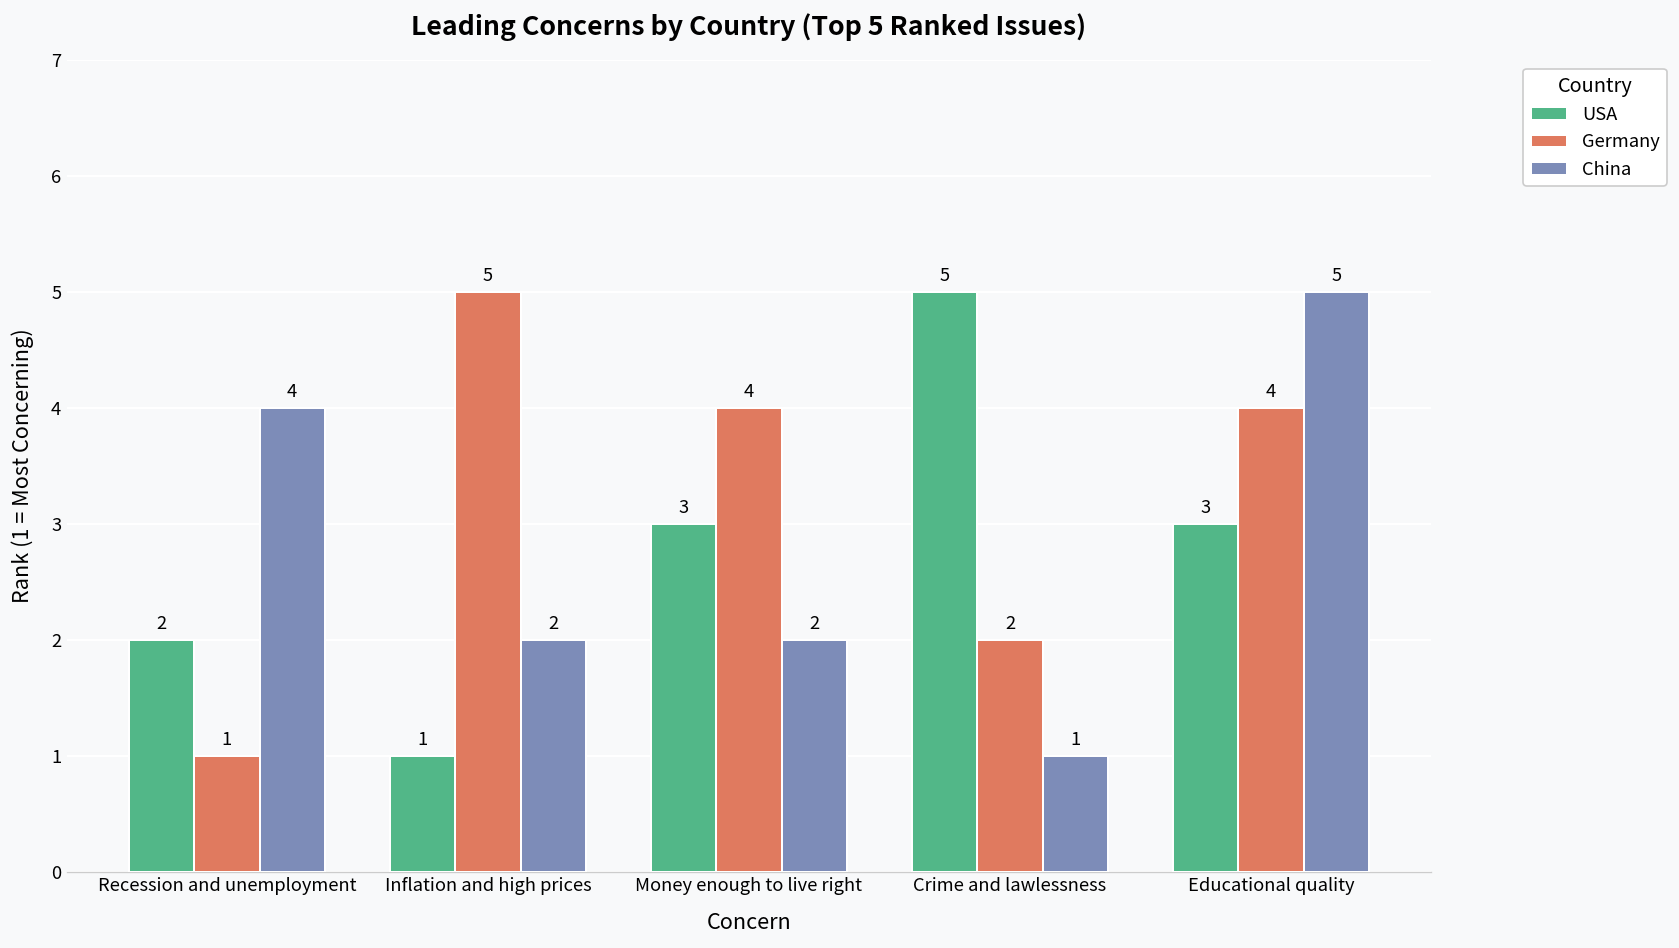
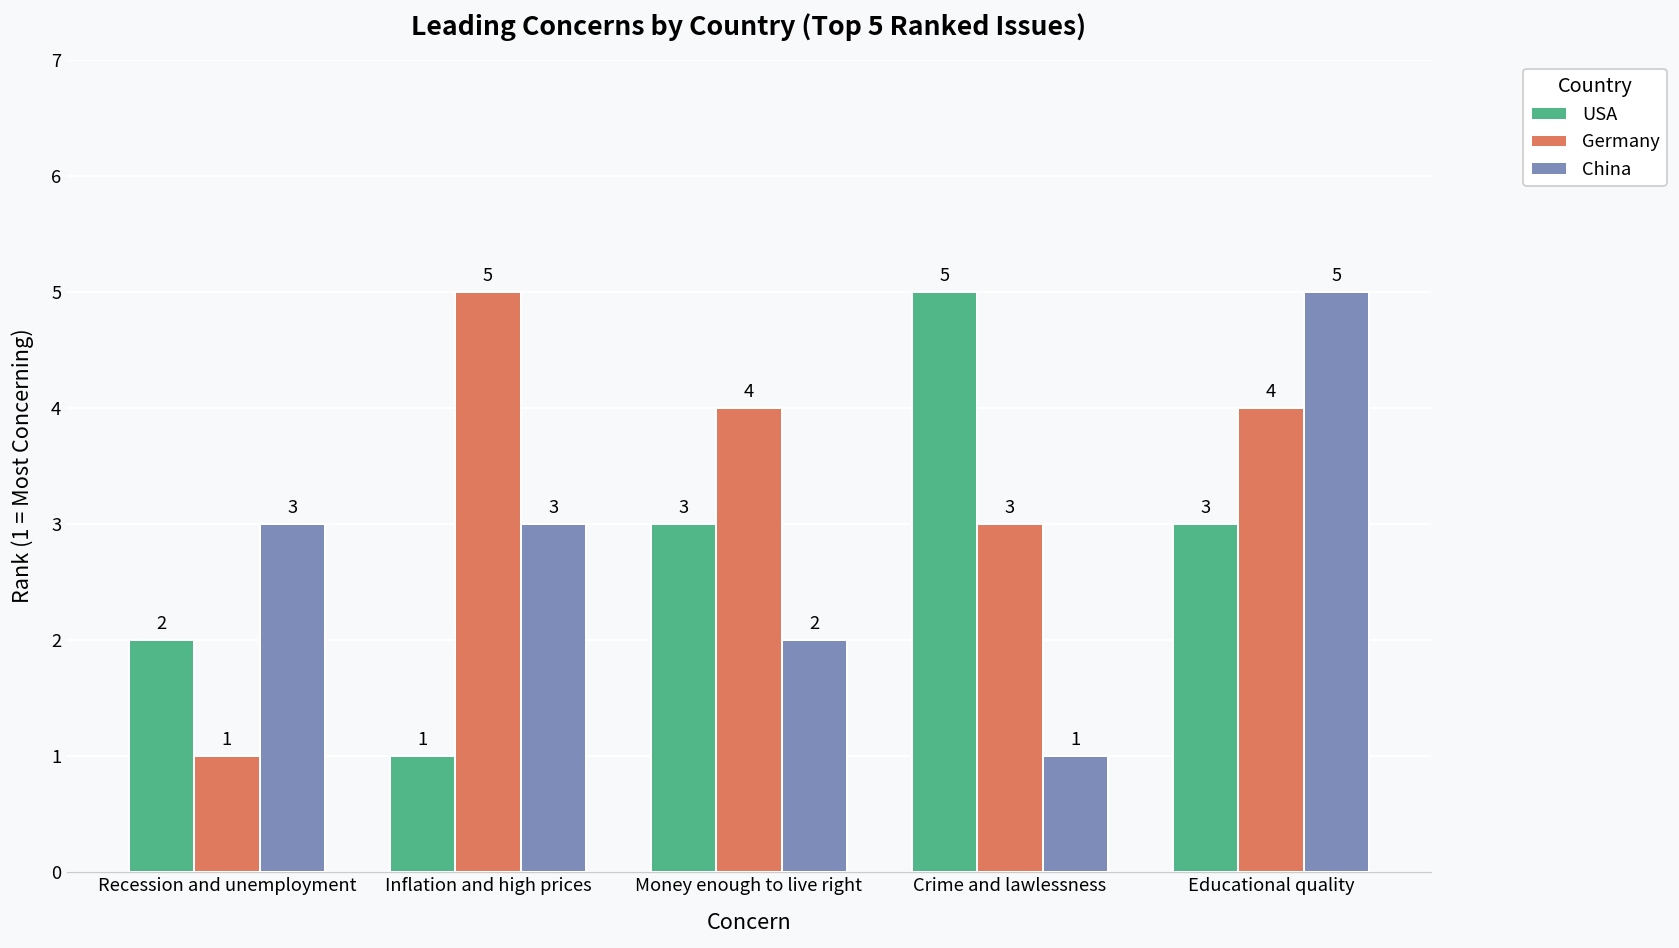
China, Recession and unemployment: 4 -> 3
China, Inflation and high prices: 2 -> 3
Germany, Crime and lawlessness: 2 -> 3
